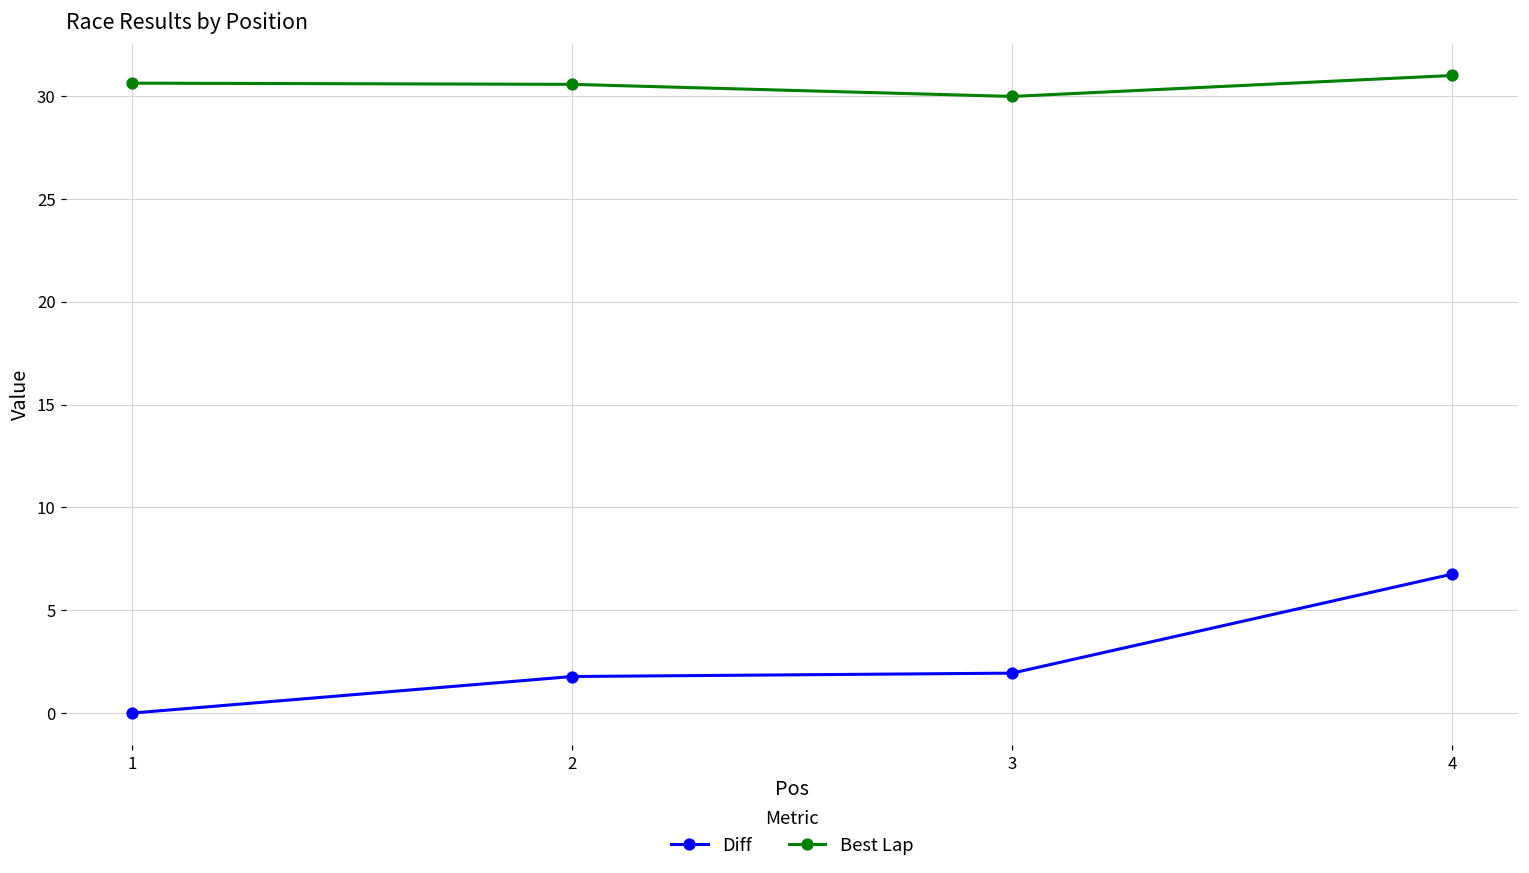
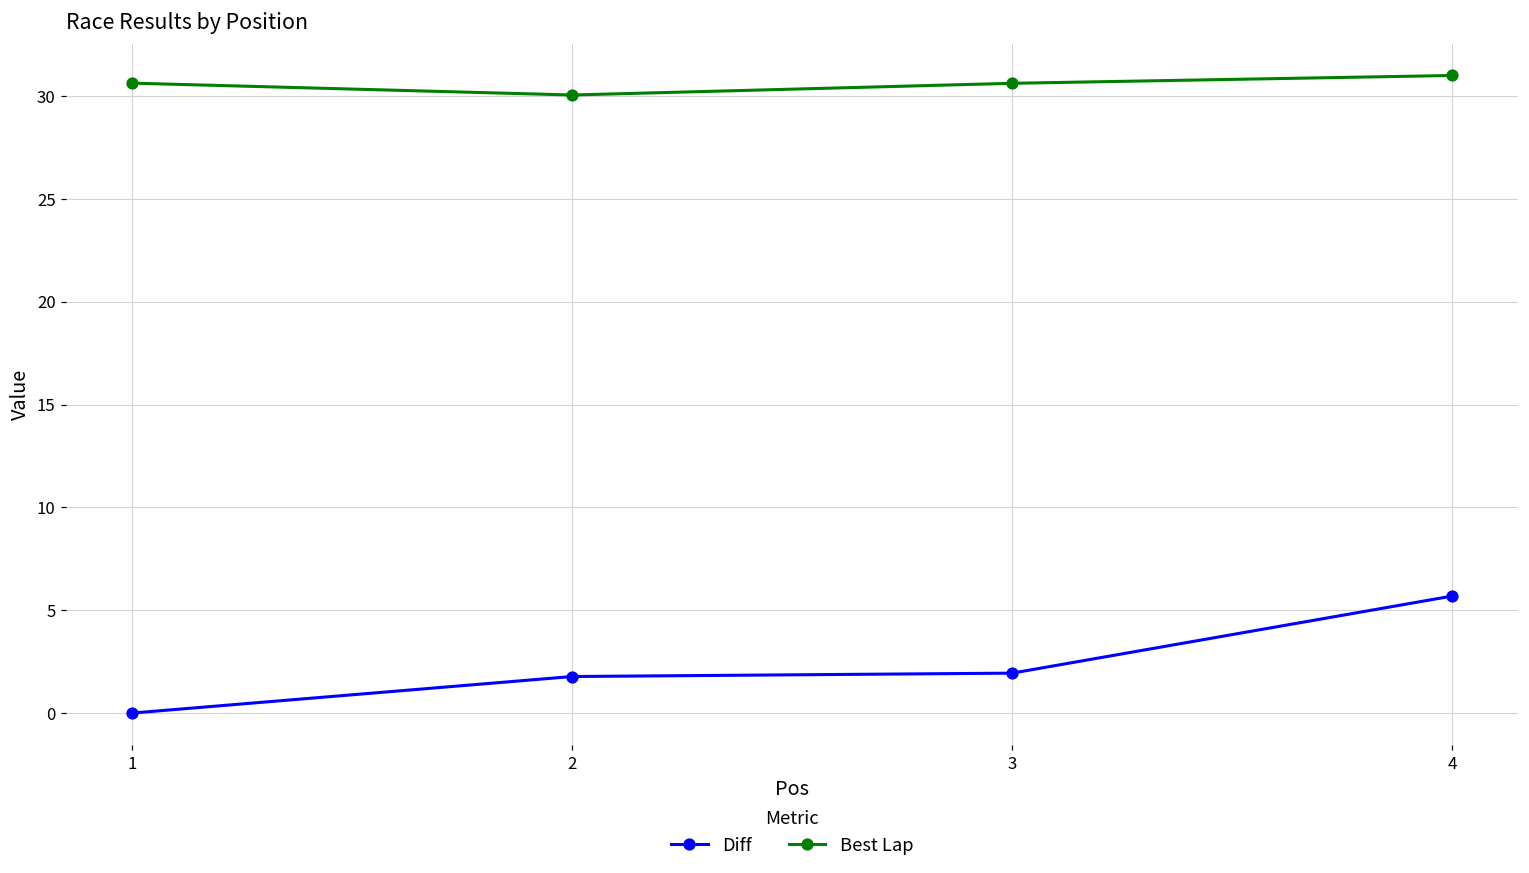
Best Lap, 2: 30.6 -> 30.0
Best Lap, 3: 30.0 -> 30.6
Diff, 4: 6.8 -> 5.7
